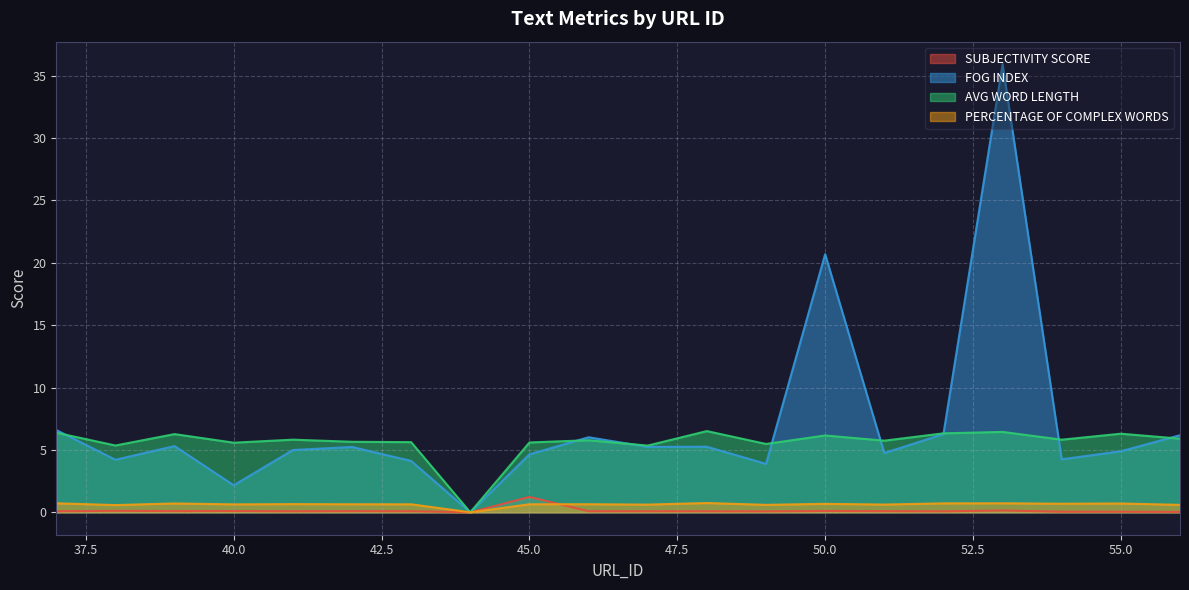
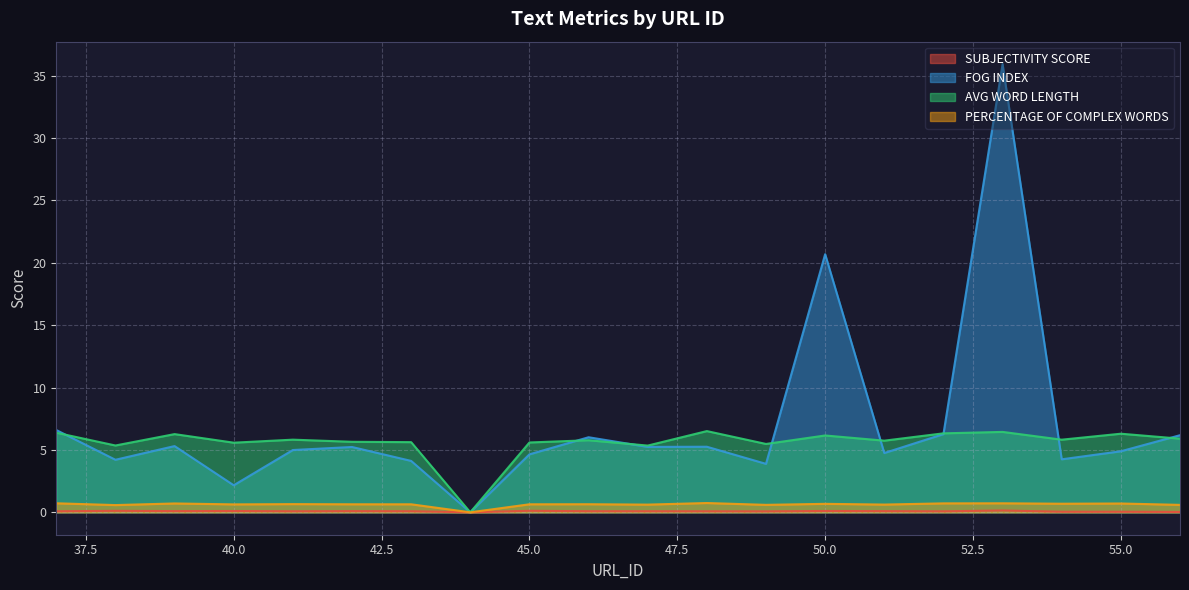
SUBJECTIVITY SCORE, 45.0: 1.2 -> 0.1
